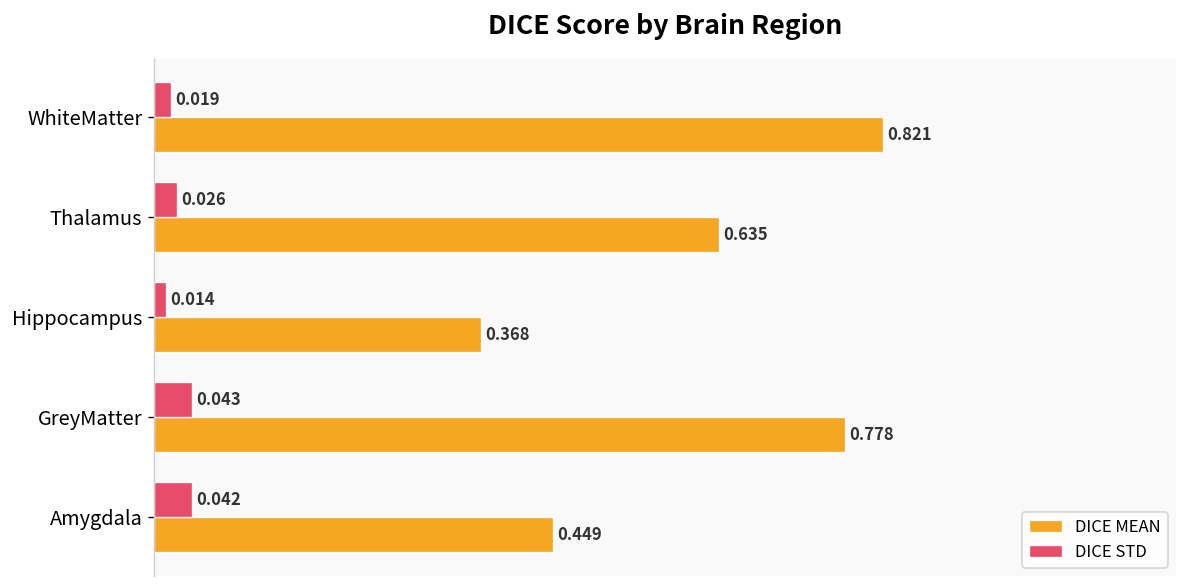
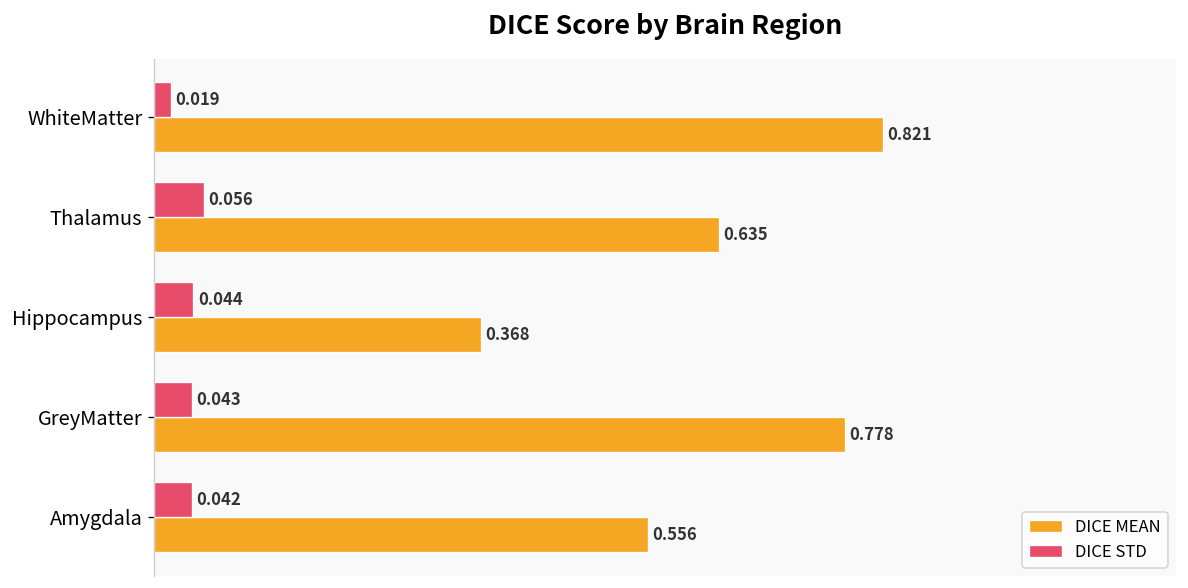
DICE STD, Thalamus: 0.026 -> 0.056
DICE STD, Hippocampus: 0.014 -> 0.044
DICE MEAN, Amygdala: 0.449 -> 0.556
